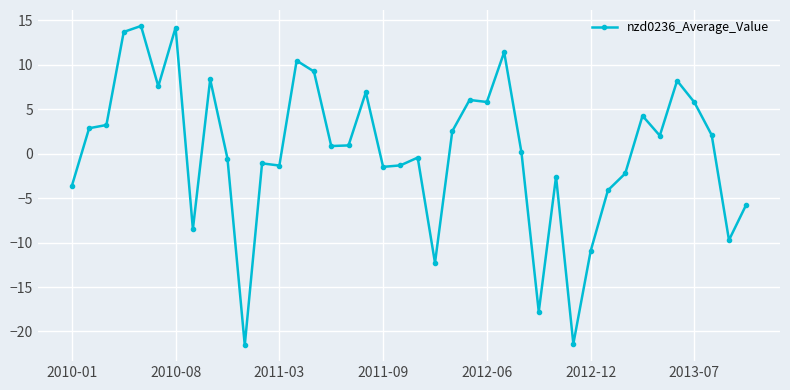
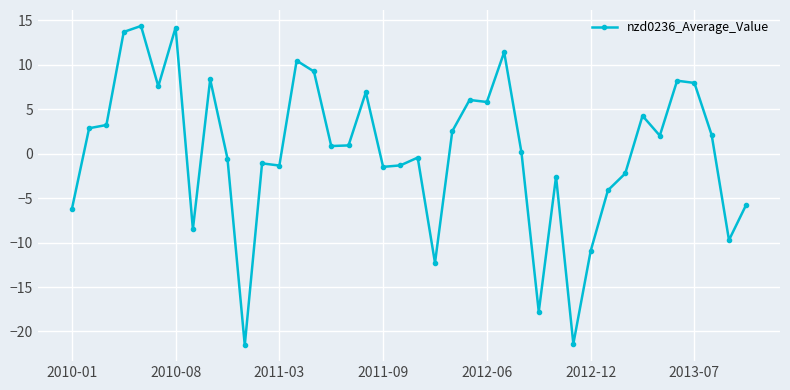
2010-01: -4 -> -6
2013-07: 6 -> 8
